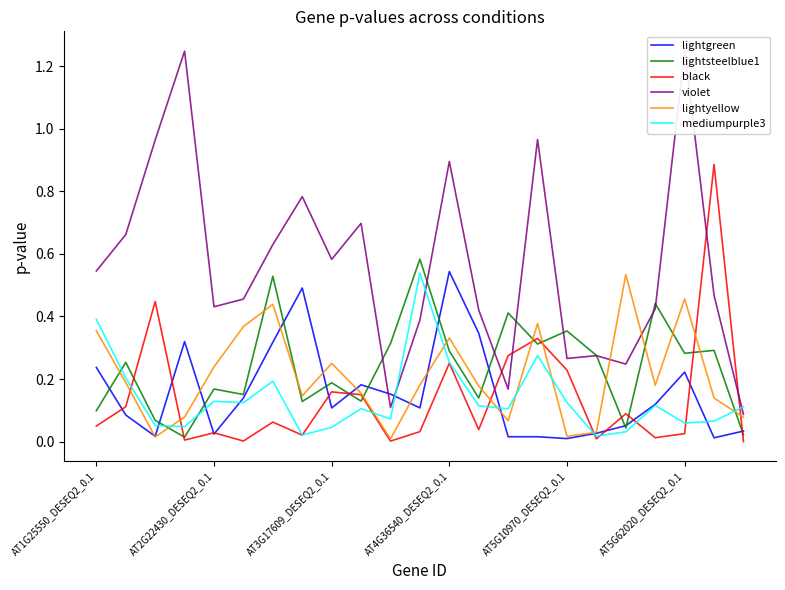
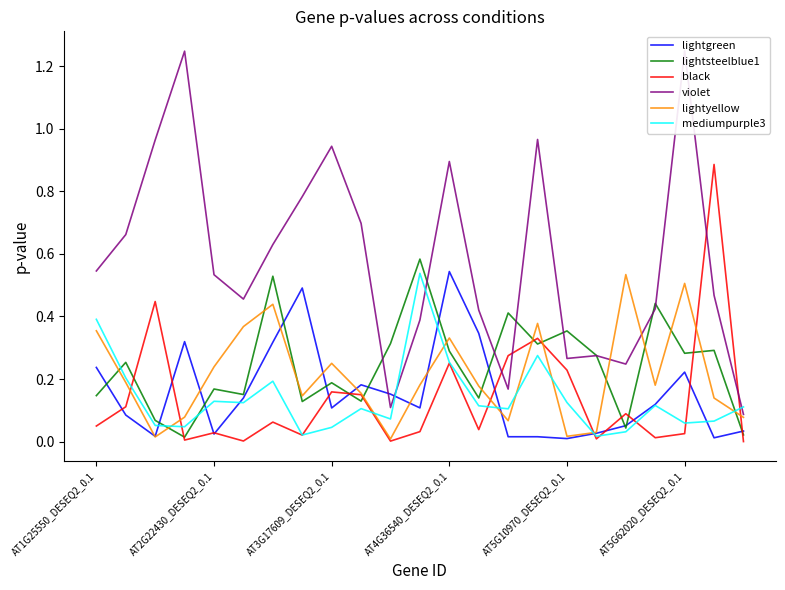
lightsteelblue1, AT1G25550_DESEQ2_0.1: 0.10 -> 0.15
violet, AT2G22430_DESEQ2_0.1: 0.43 -> 0.53
violet, AT3G17609_DESEQ2_0.1: 0.58 -> 0.94
lightyellow, AT5G62020_DESEQ2_0.1: 0.46 -> 0.51
